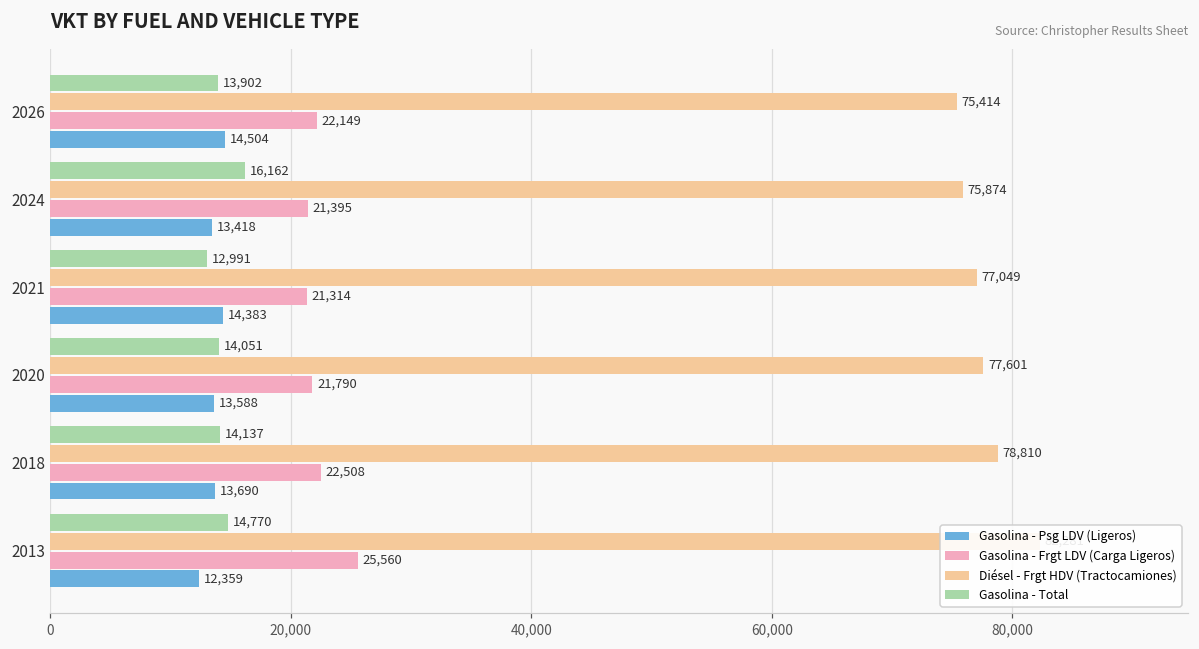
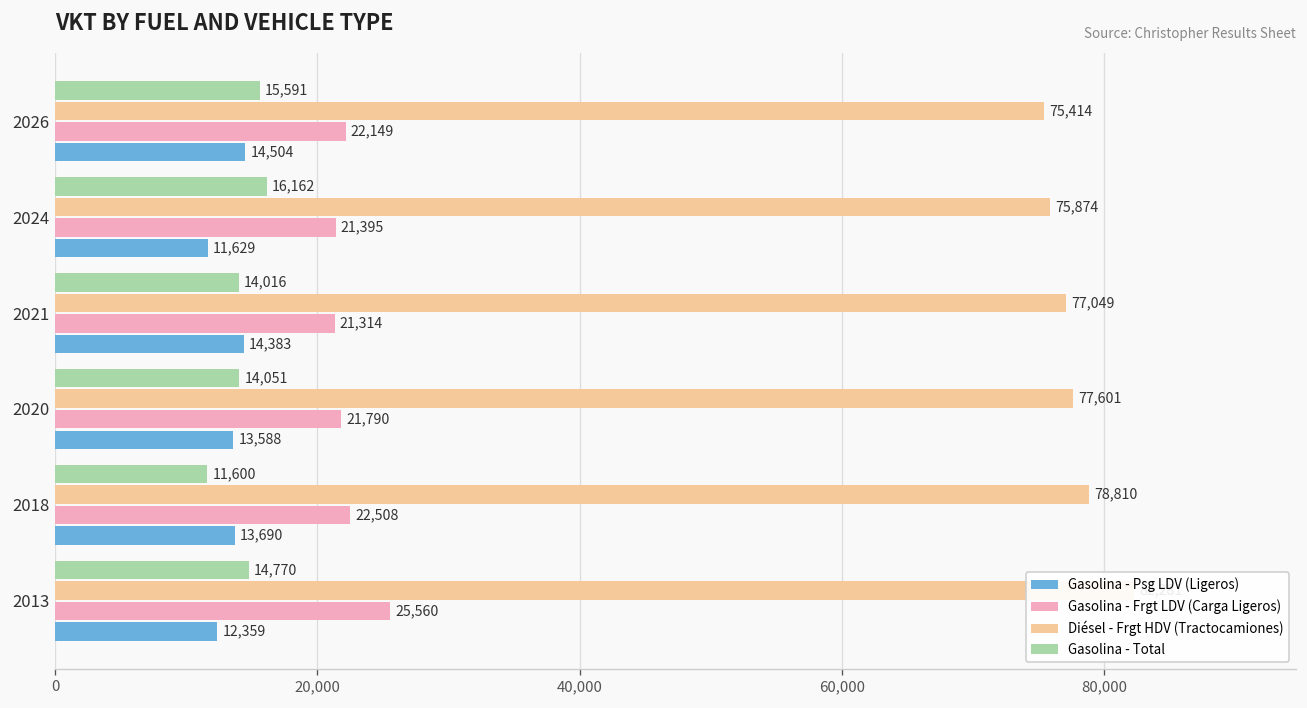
Gasolina - Total, 2026: 13,902 -> 15,591
Gasolina - Psg LDV (Ligeros), 2024: 13,418 -> 11,629
Gasolina - Total, 2021: 12,991 -> 14,016
Gasolina - Total, 2018: 14,137 -> 11,600
